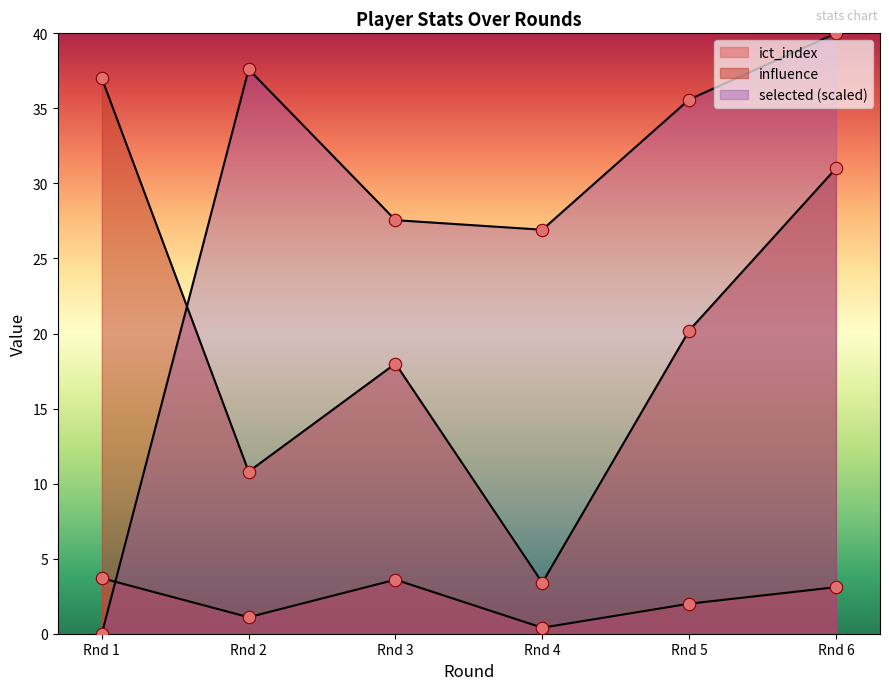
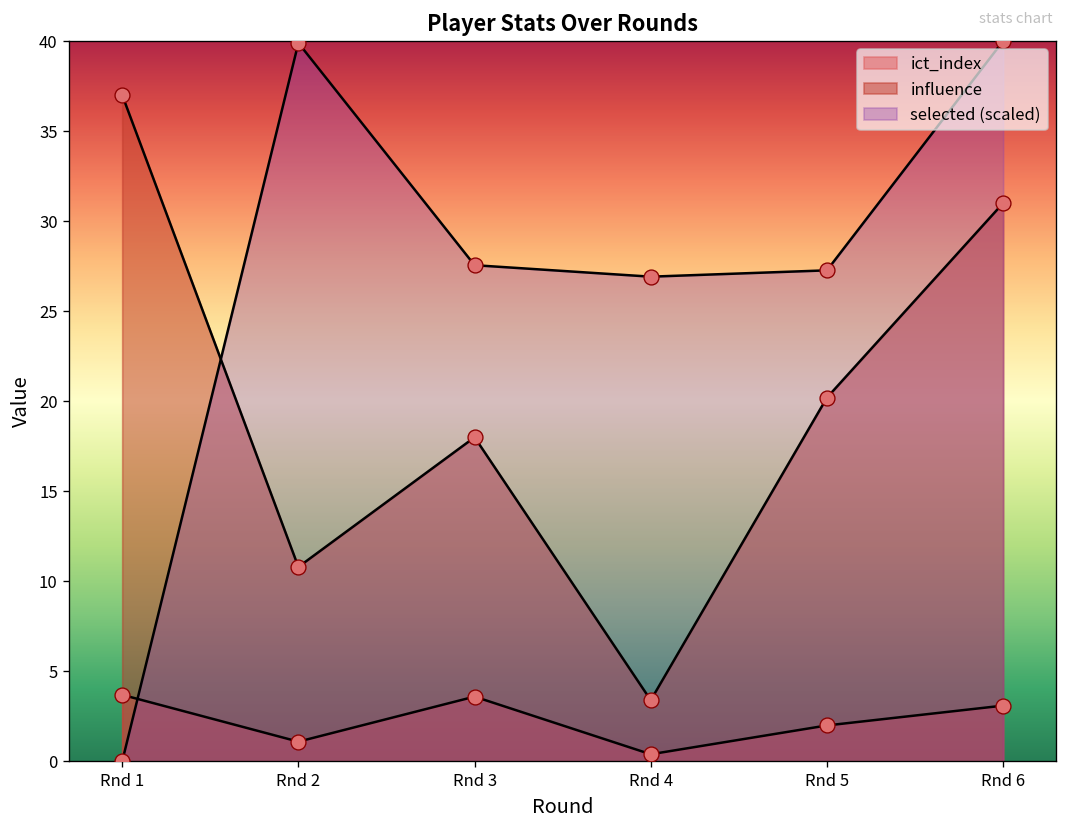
selected (scaled), Rnd 2: 37.6 -> 39.9
selected (scaled), Rnd 5: 35.6 -> 27.3
